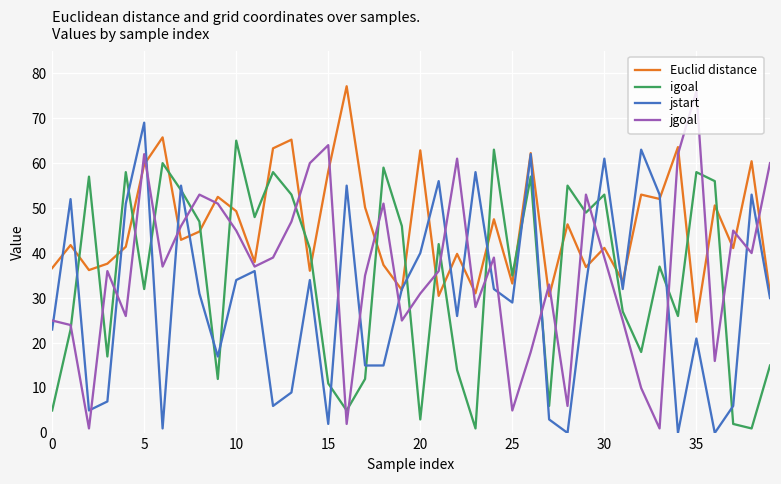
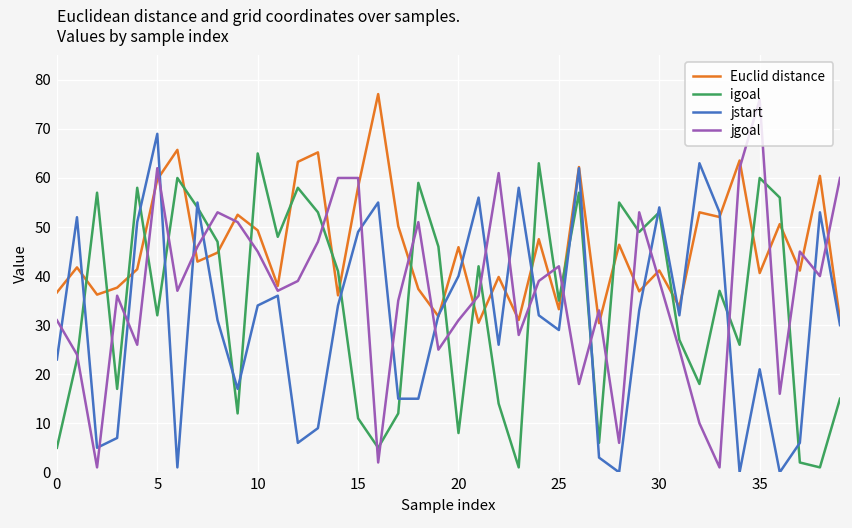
jgoal, 0: 25 -> 31
jstart, 15: 2 -> 49
jgoal, 15: 64 -> 60
Euclid distance, 20: 63 -> 46
igoal, 20: 3 -> 8
jgoal, 25: 5 -> 42
jstart, 30: 61 -> 54
Euclid distance, 35: 25 -> 41
igoal, 35: 58 -> 60
